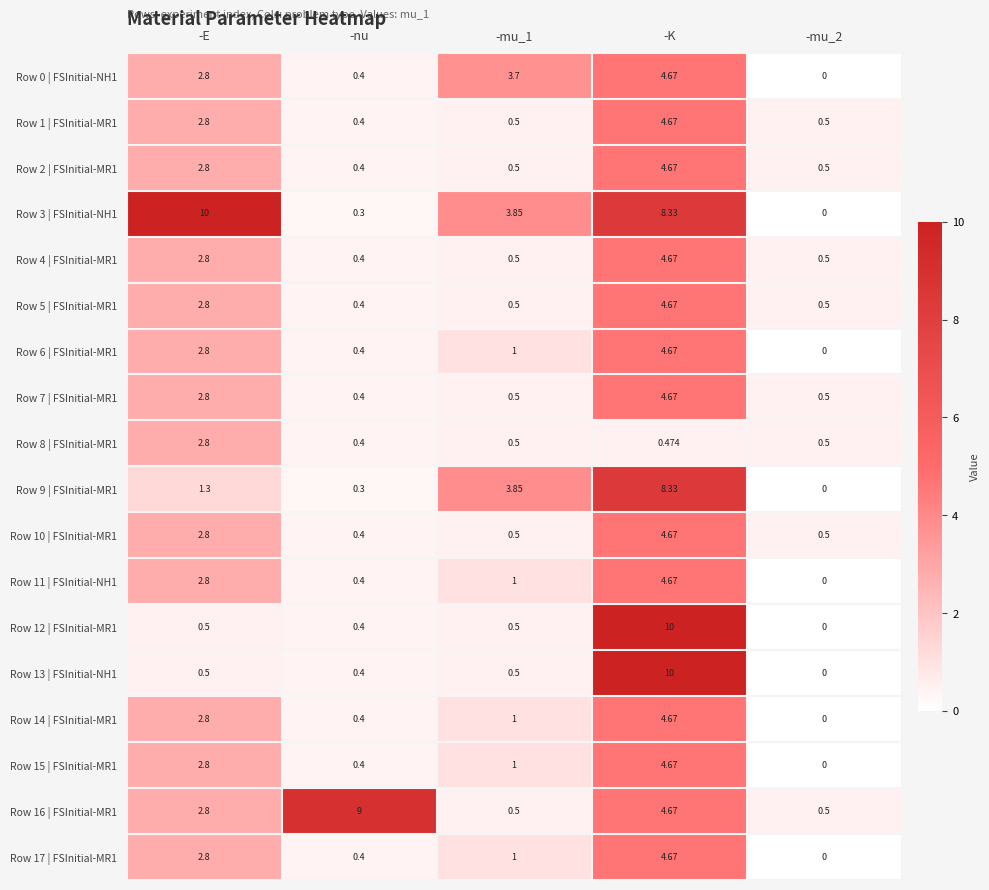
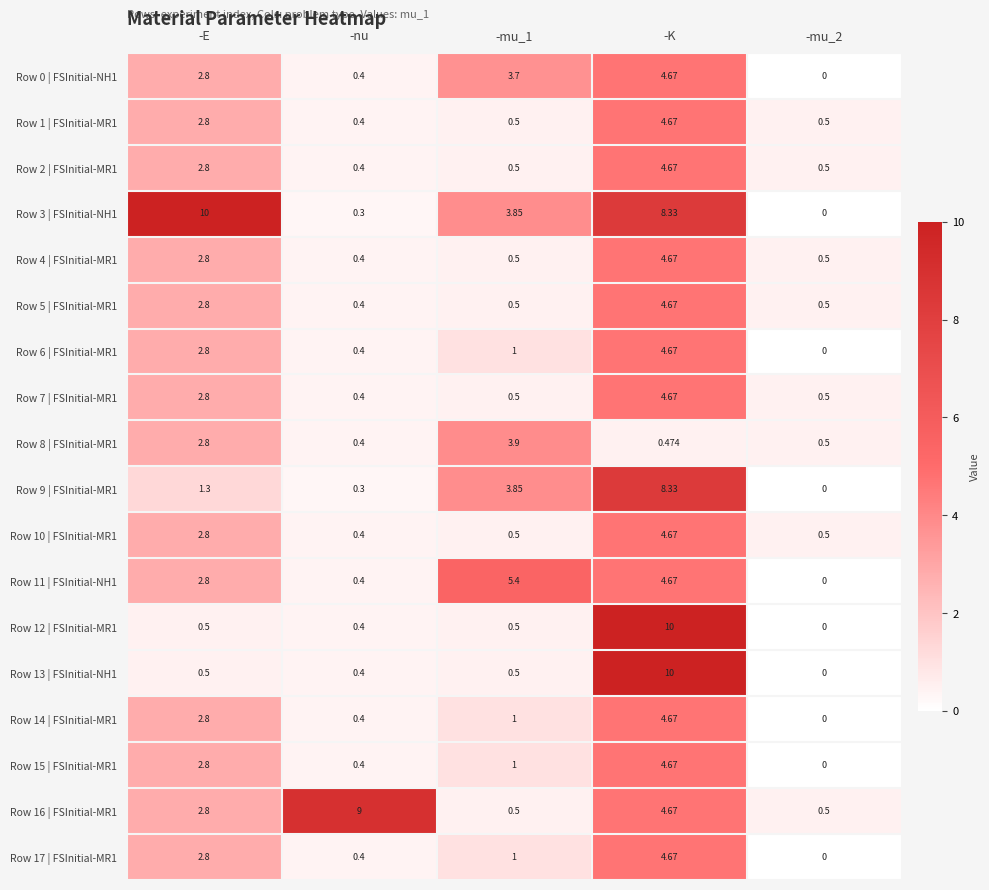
Row 8 | FSInitial-MR1, -mu_1: 0.5 -> 3.9
Row 11 | FSInitial-NH1, -mu_1: 1 -> 5.4
